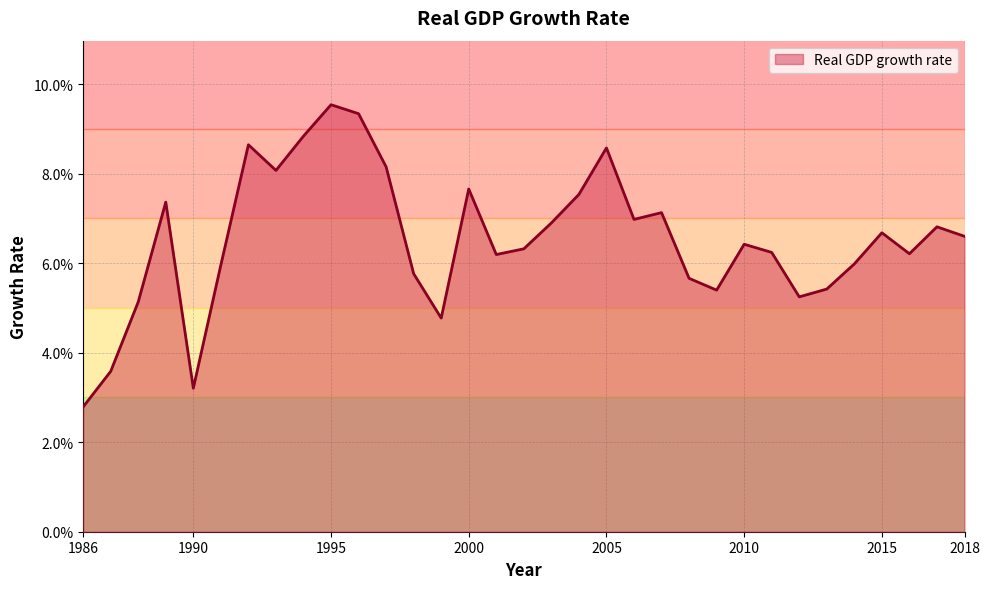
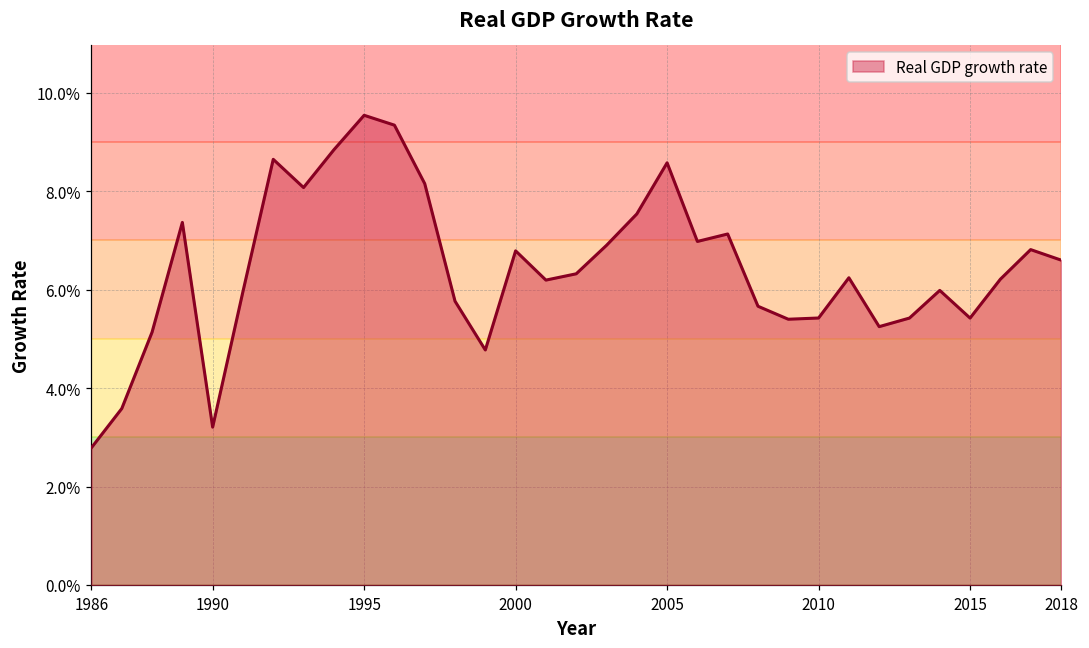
2000: 7.7% -> 6.8%
2010: 6.4% -> 5.4%
2015: 6.7% -> 5.4%
